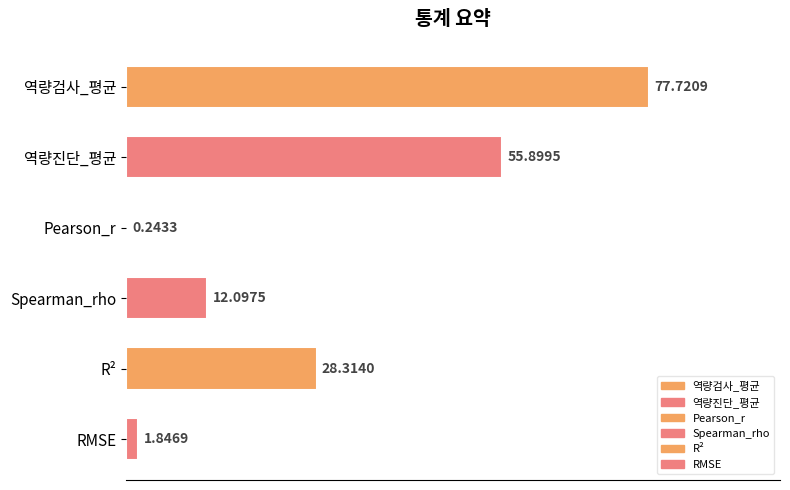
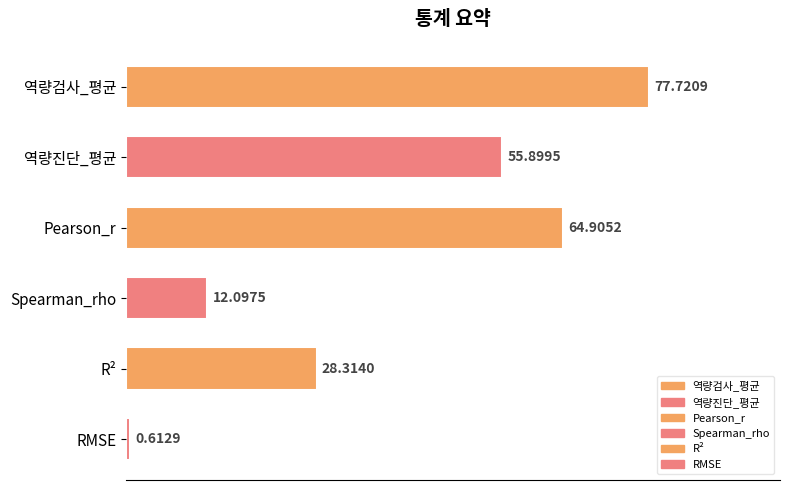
Pearson_r: 0.2433 -> 64.9052
RMSE: 1.8469 -> 0.6129
